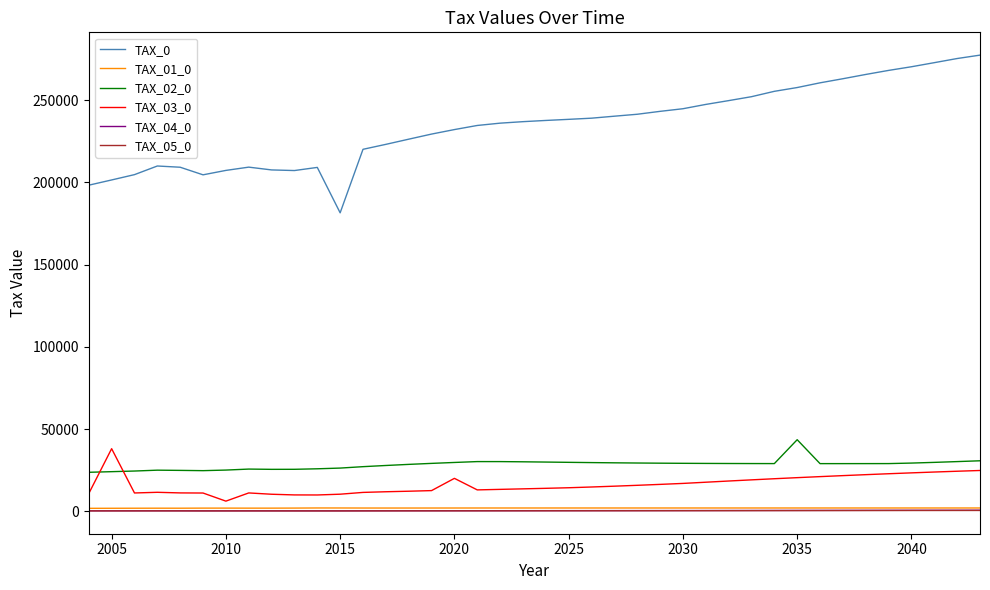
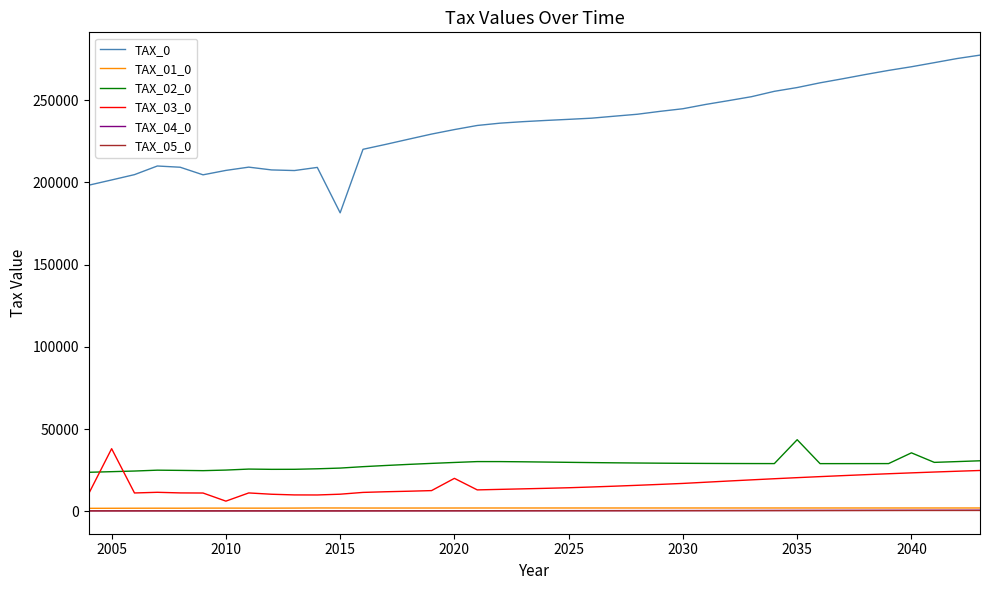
TAX_02_0, 2040: 29000 -> 36000
